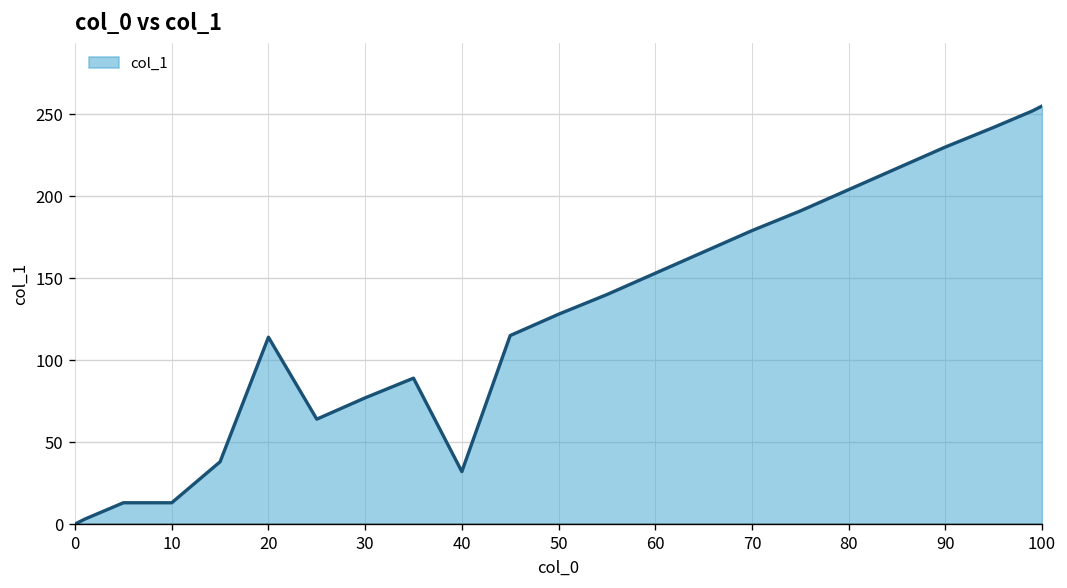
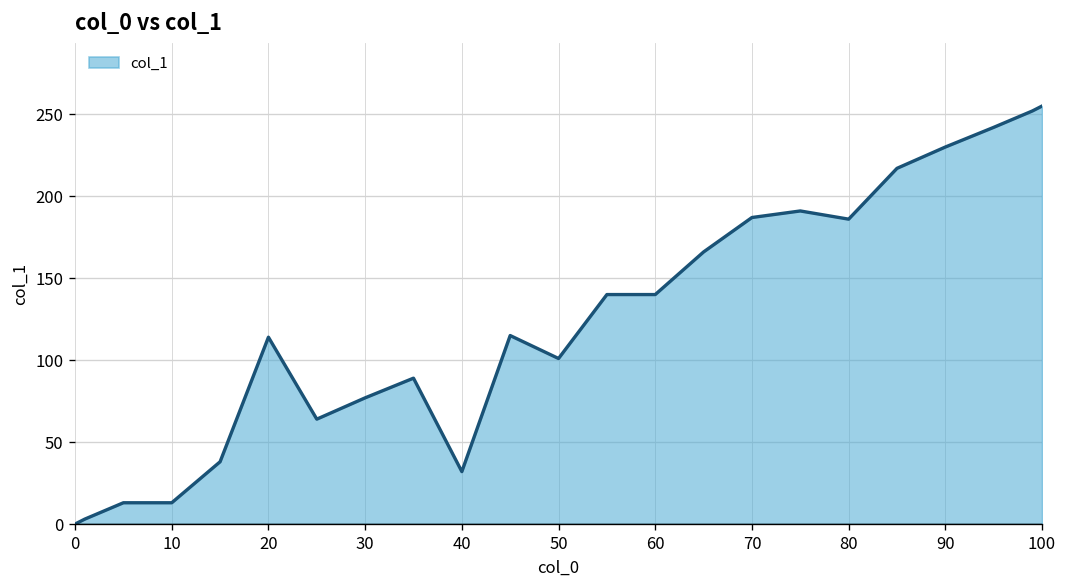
50: 128 -> 101
60: 153 -> 140
70: 179 -> 187
80: 204 -> 186
